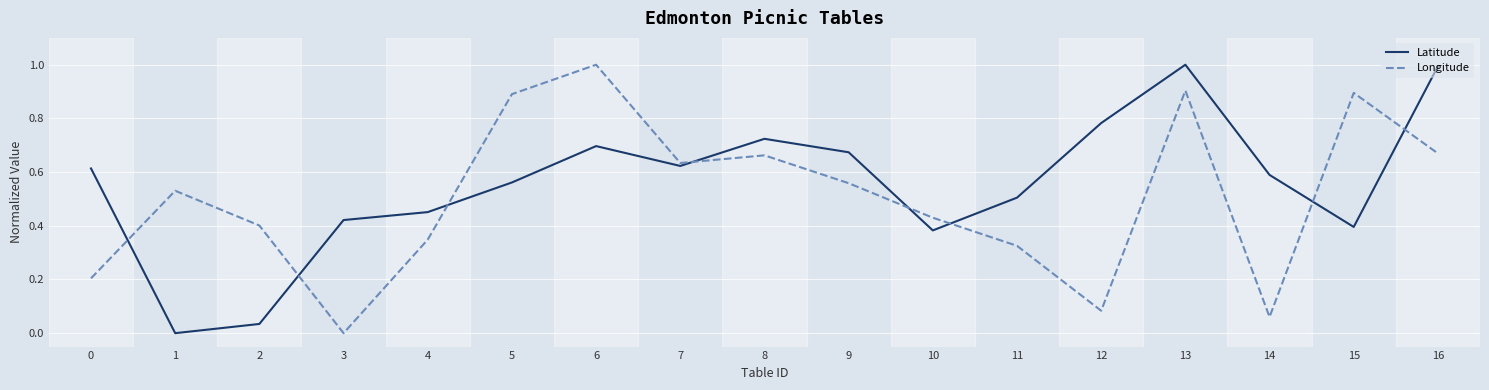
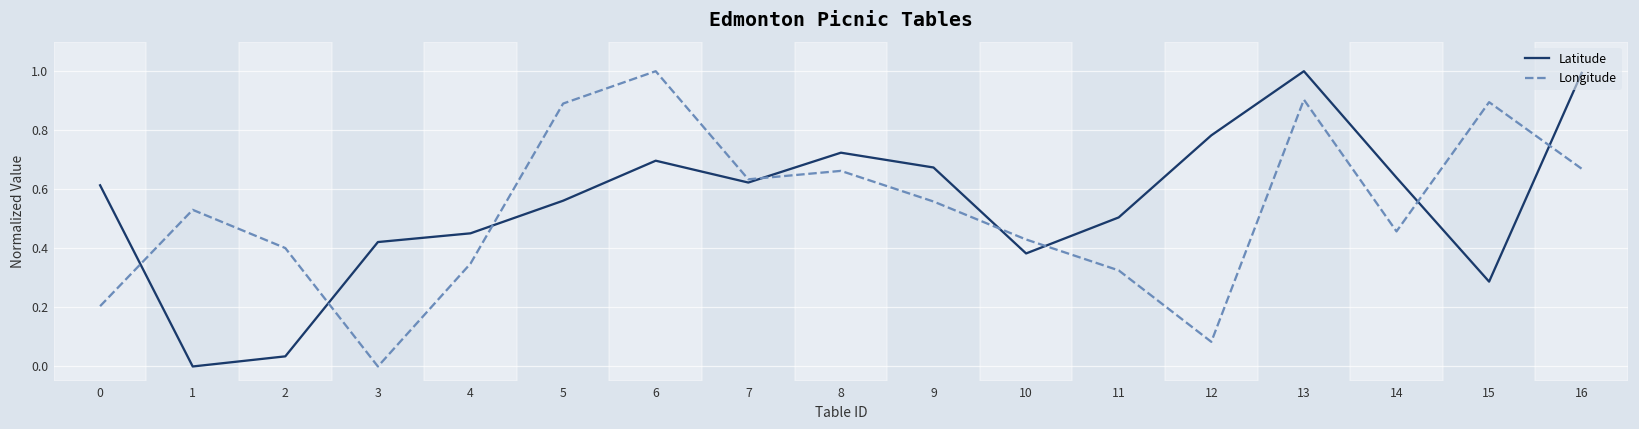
Latitude, 14: 0.59 -> 0.64
Longitude, 14: 0.06 -> 0.46
Latitude, 15: 0.40 -> 0.29
